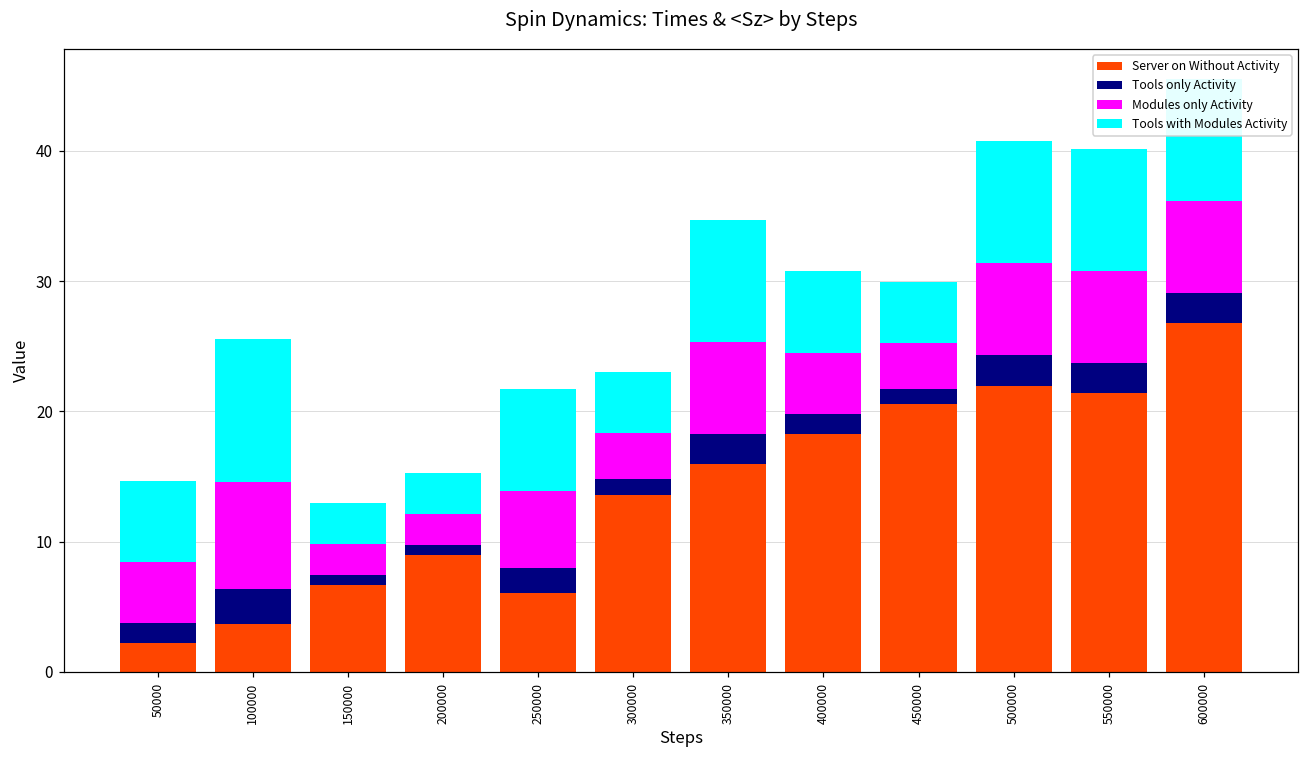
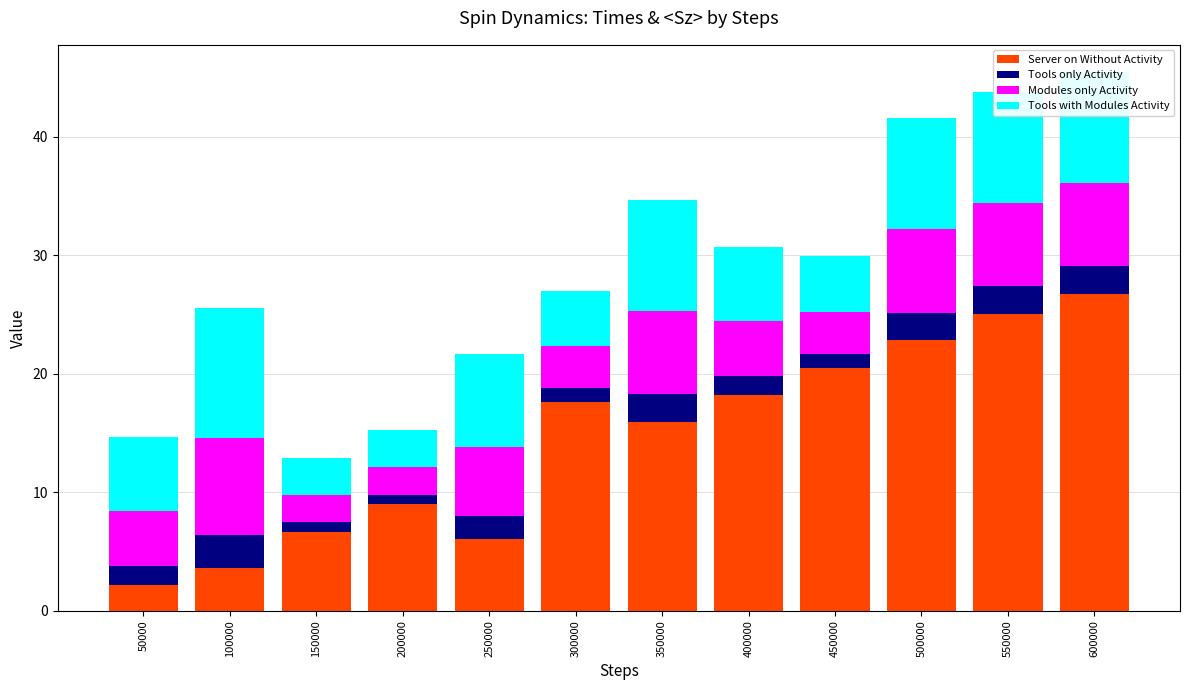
Server on Without Activity, 300000: 13.6 -> 17.6
Server on Without Activity, 500000: 22.0 -> 22.8
Server on Without Activity, 550000: 21.4 -> 25.1
